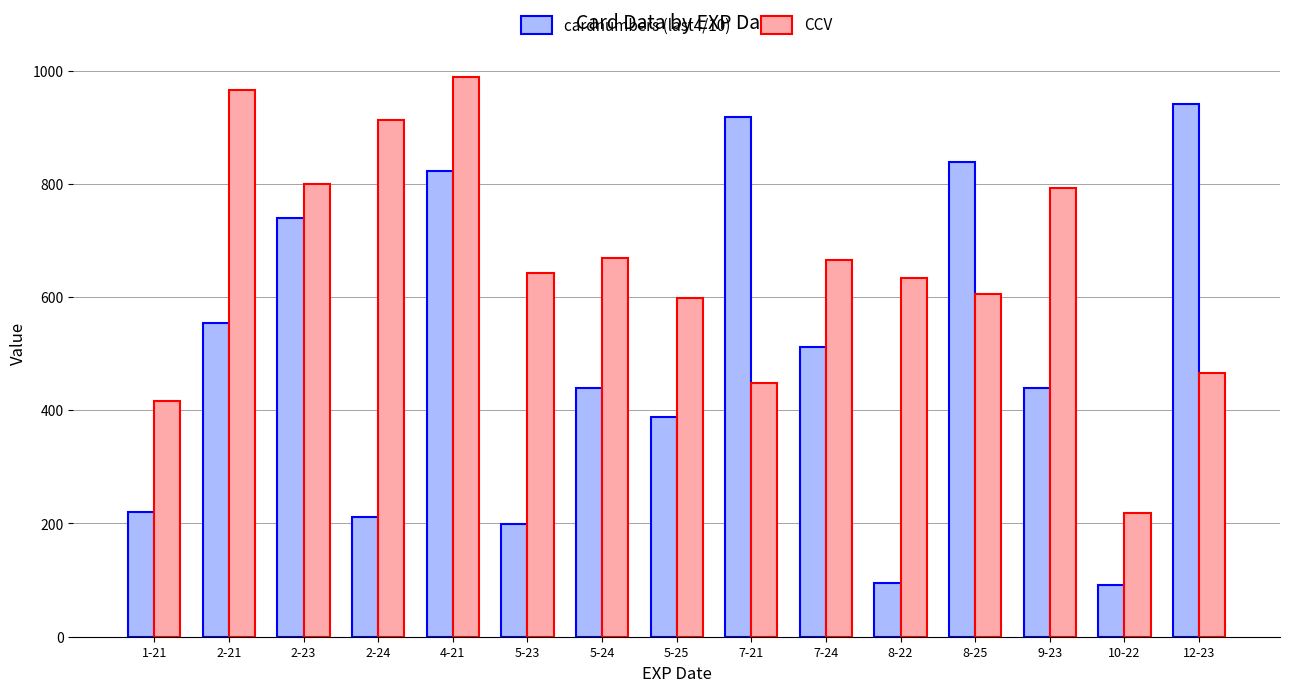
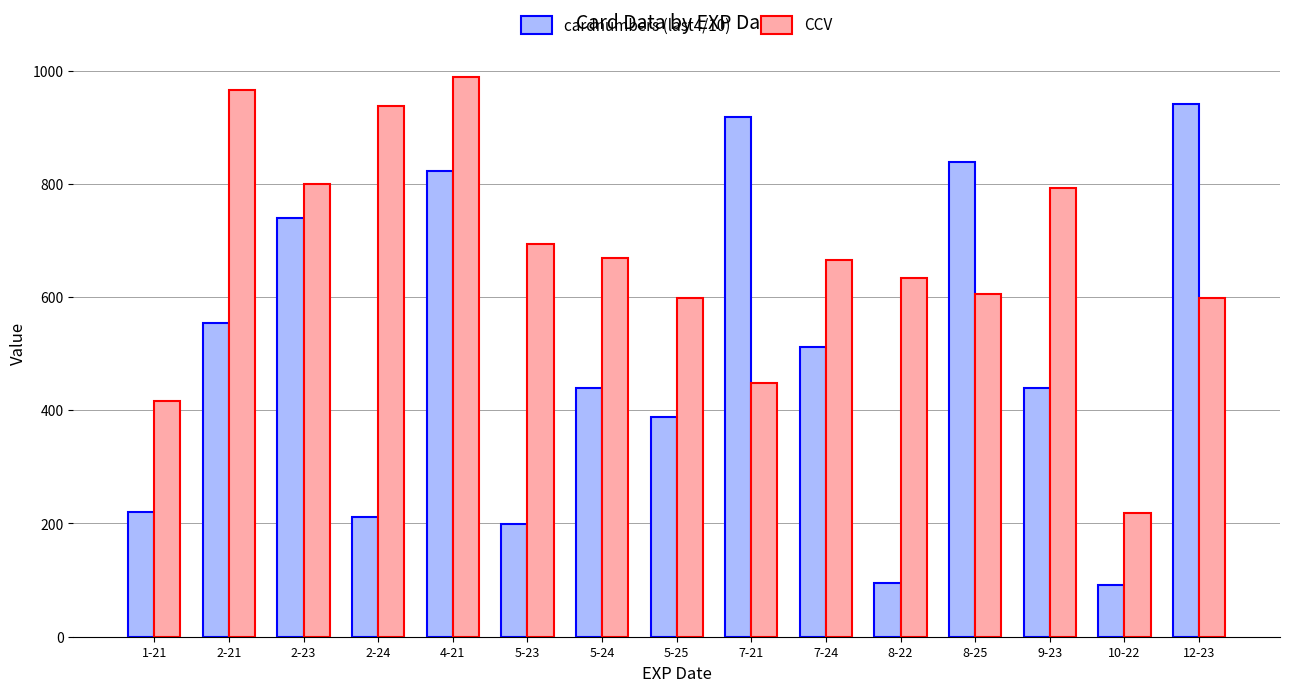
CCV, 2-24: 910 -> 940
CCV, 5-23: 640 -> 690
CCV, 12-23: 470 -> 600
